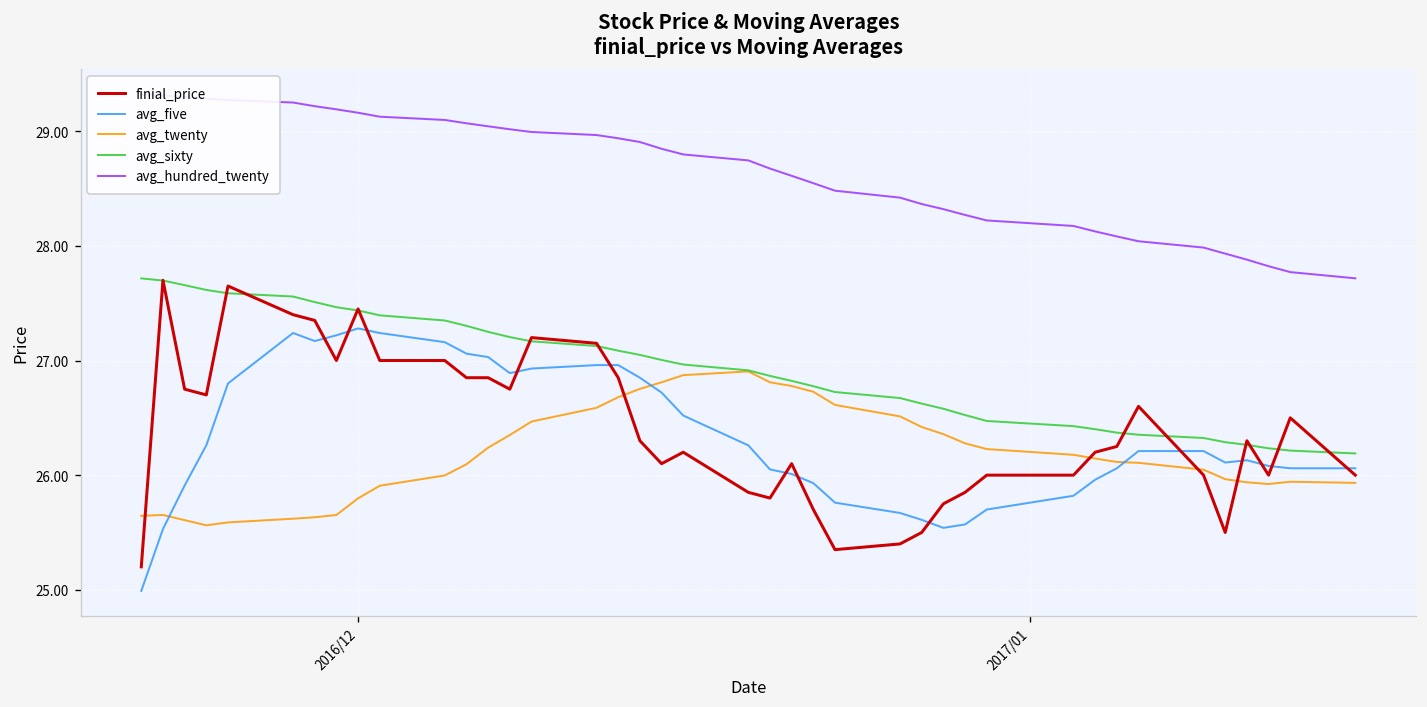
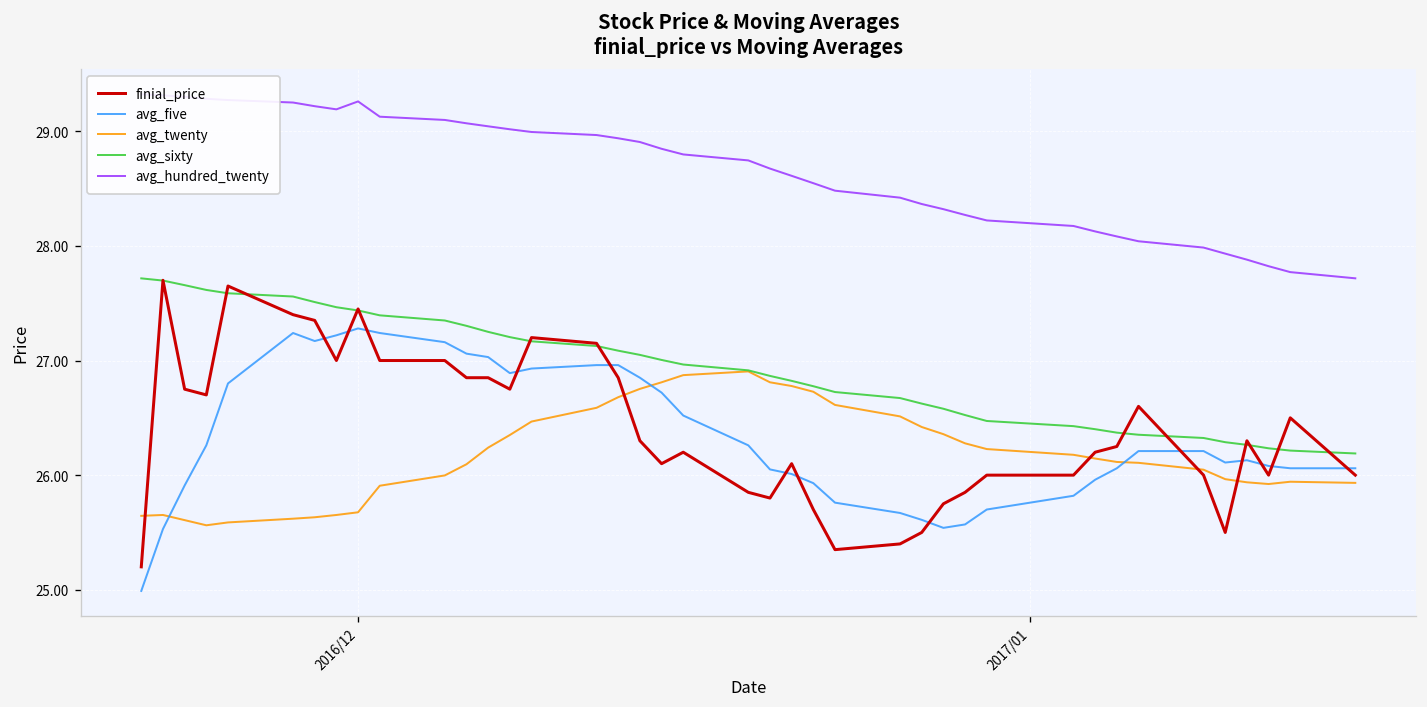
avg_twenty, 2016/12: 25.8 -> 25.7
avg_hundred_twenty, 2016/12: 29.2 -> 29.3
